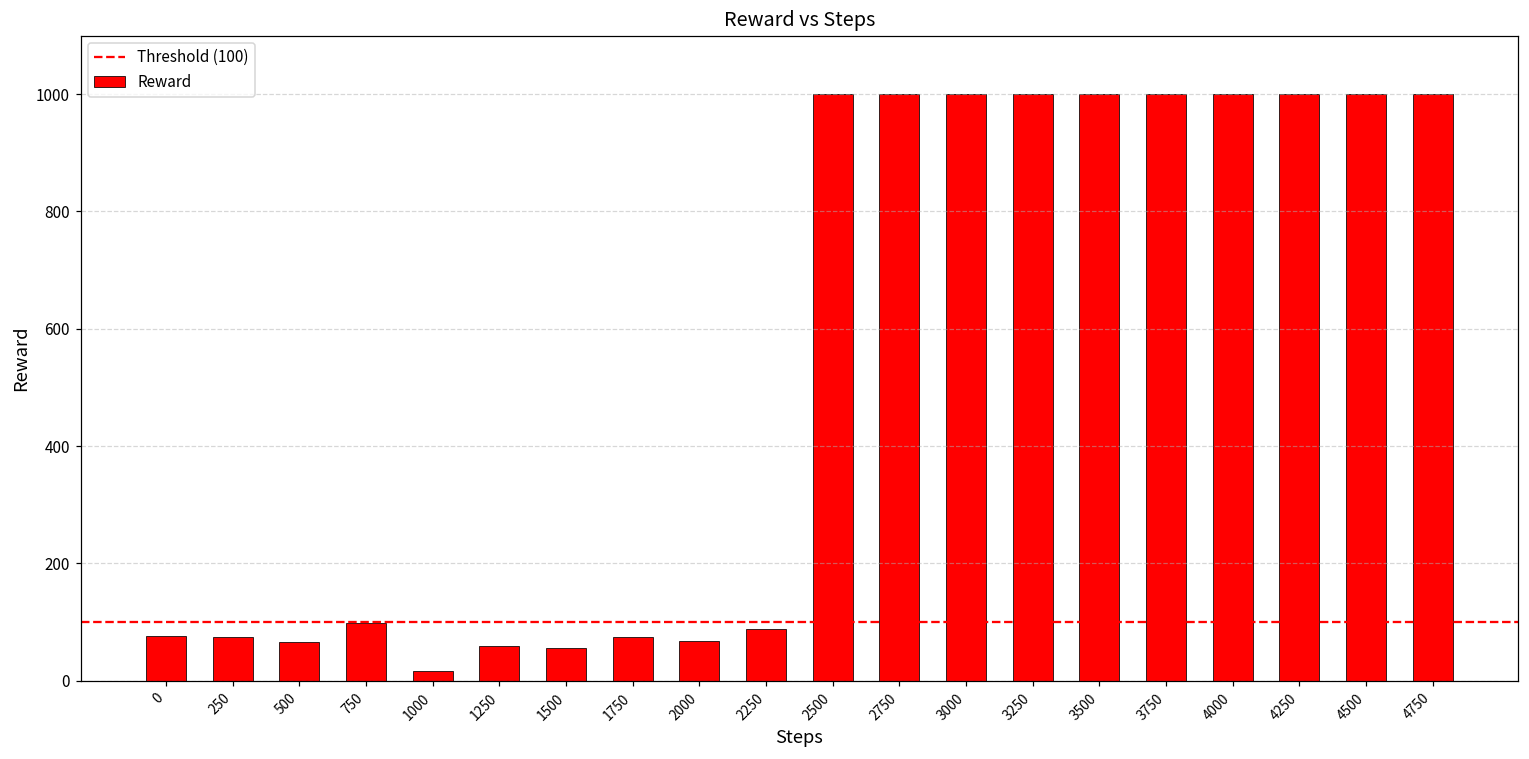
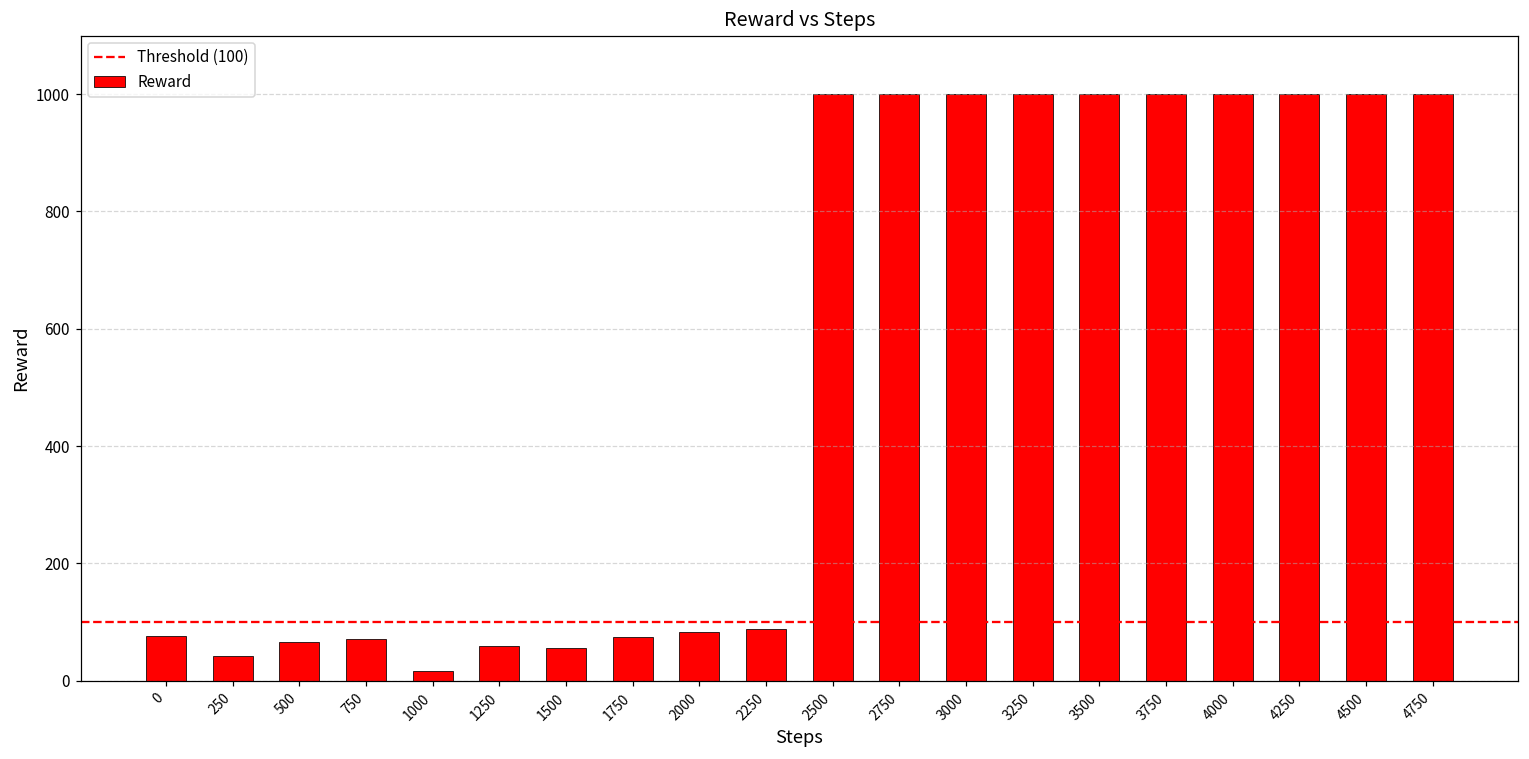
250: 70 -> 40
750: 100 -> 70
2000: 70 -> 80
